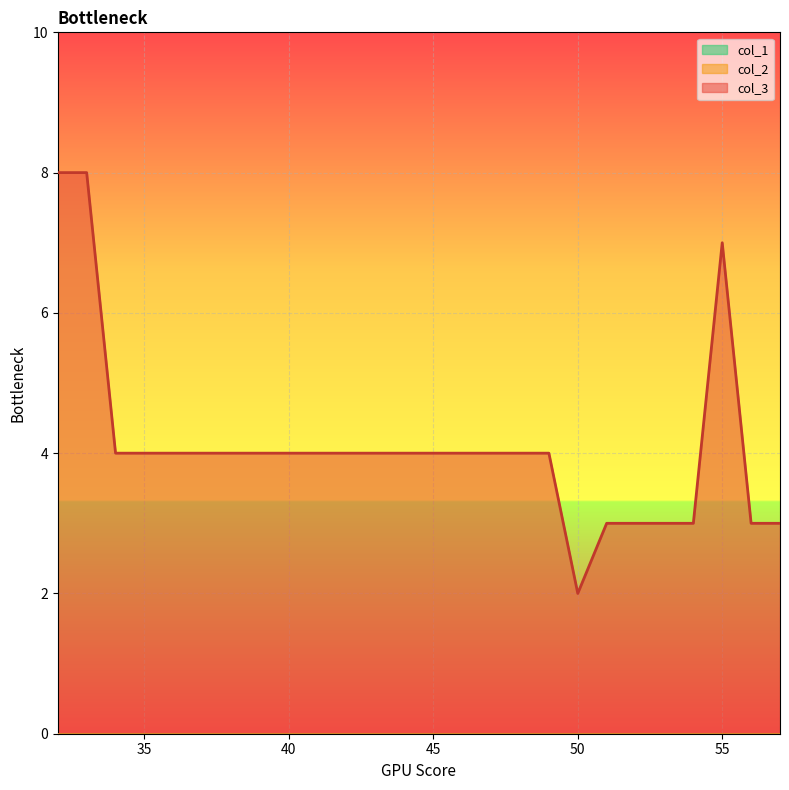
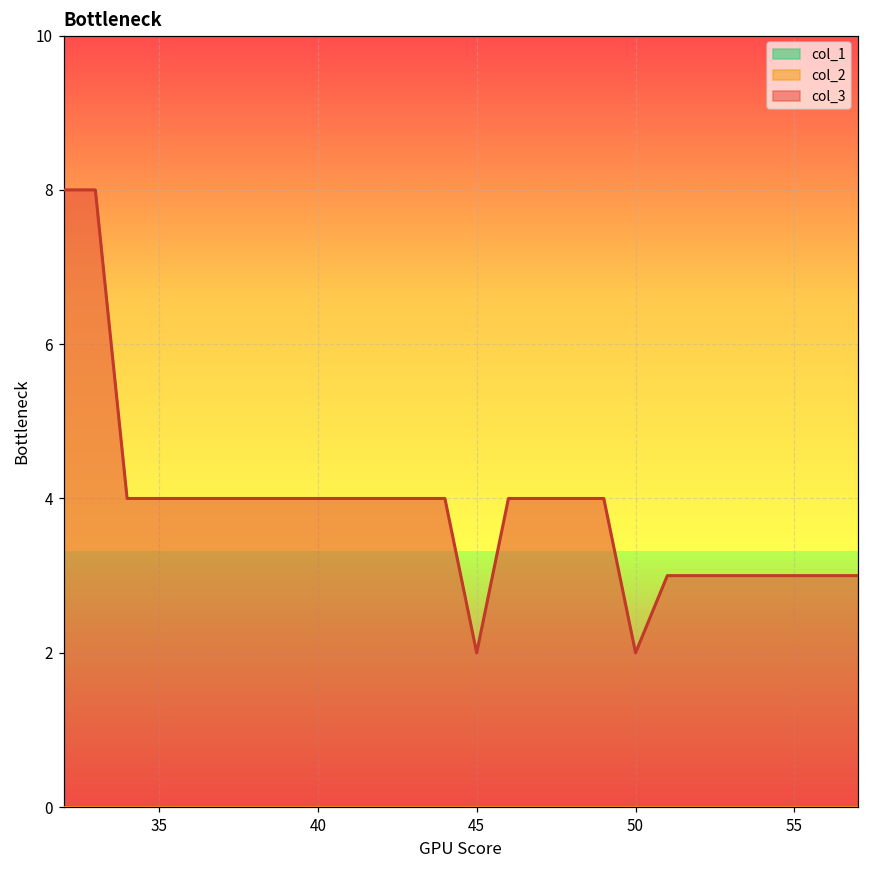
col_3, 45: 4 -> 2
col_3, 55: 7 -> 3
